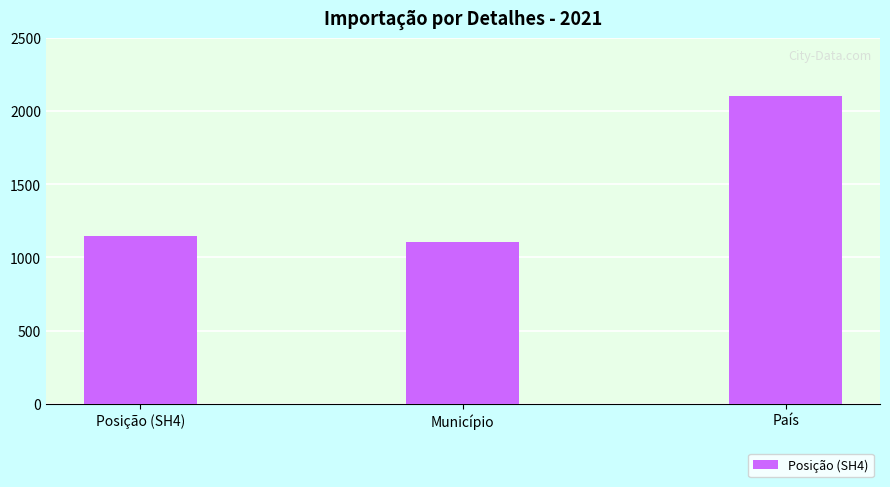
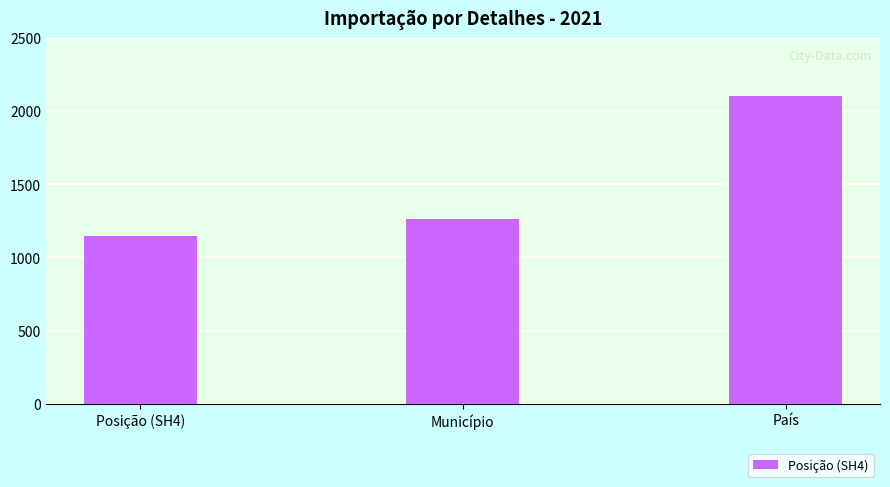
Município: 1110 -> 1260
